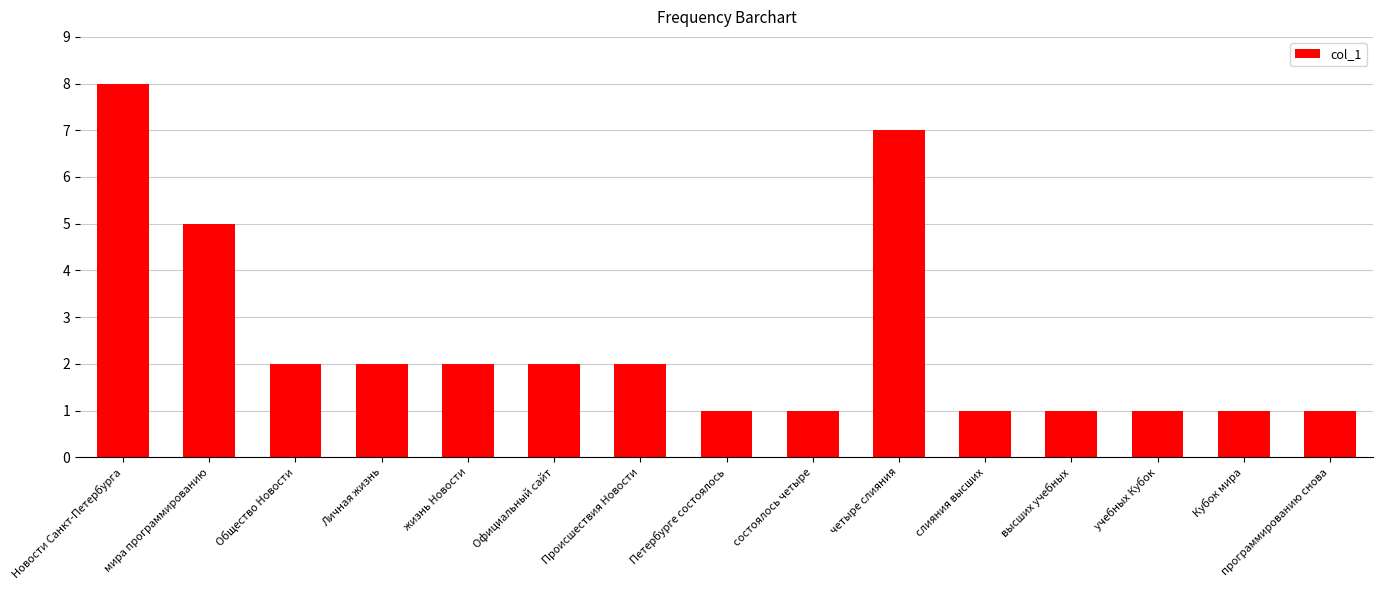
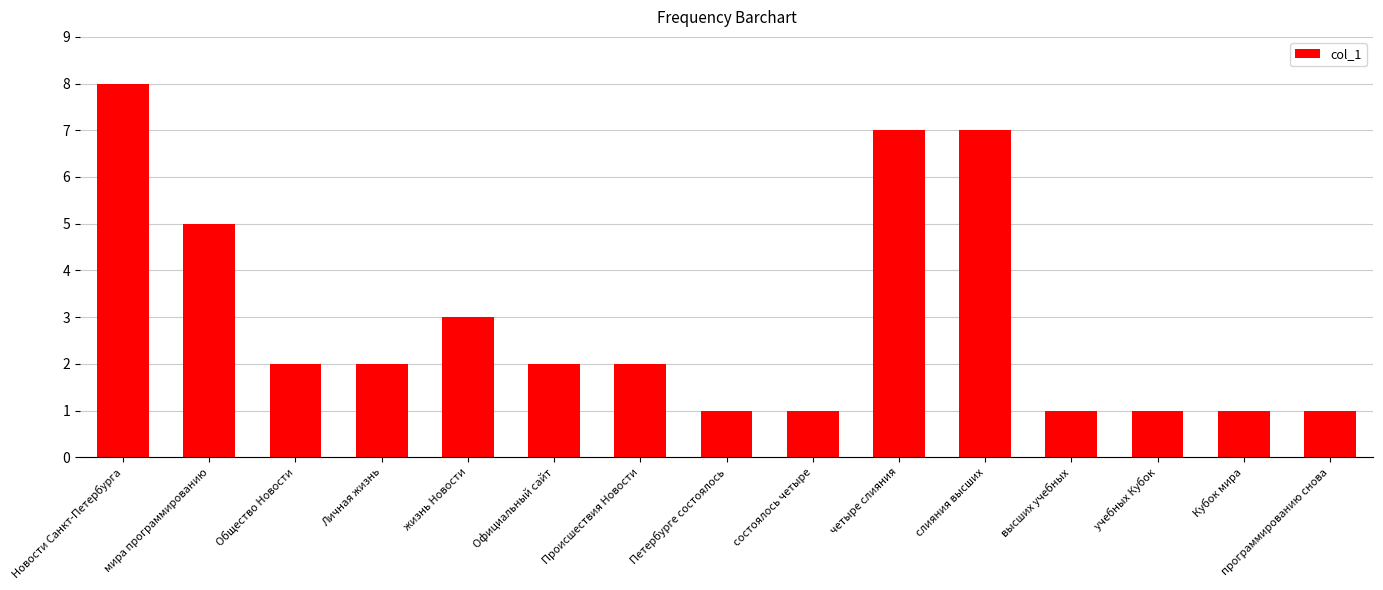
жизнь Новости: 2 -> 3
слияния высших: 1 -> 7
